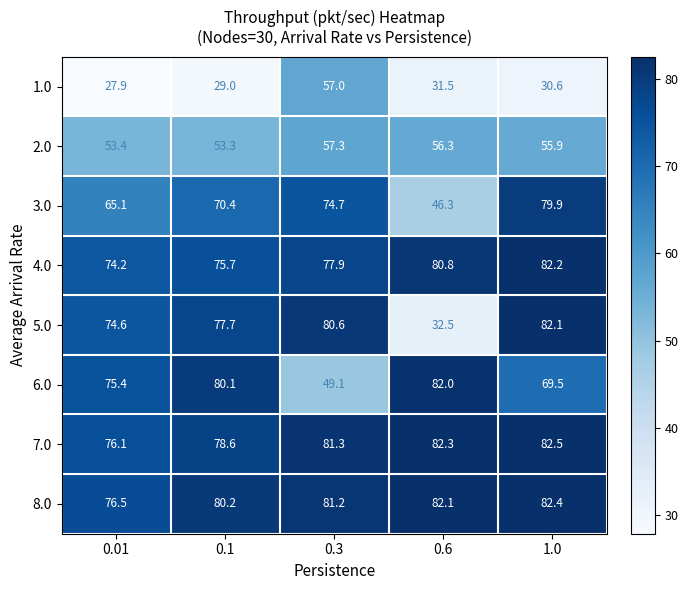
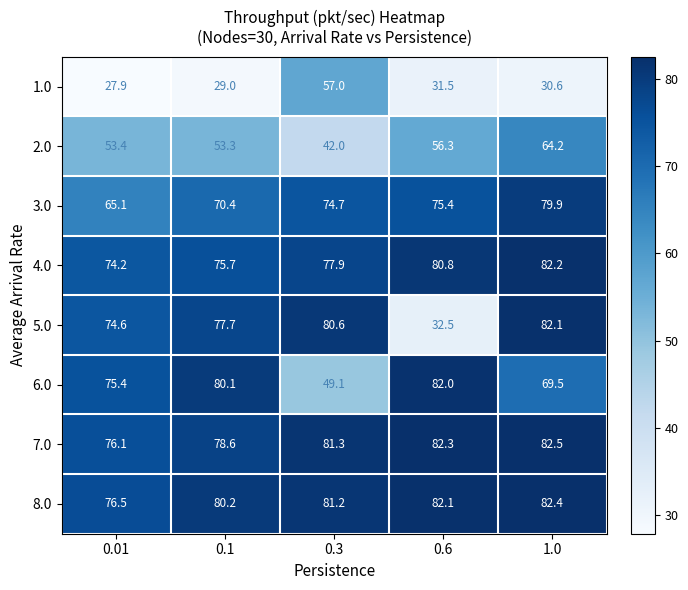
2.0, 0.3: 57.3 -> 42.0
2.0, 1.0: 55.9 -> 64.2
3.0, 0.6: 46.3 -> 75.4
